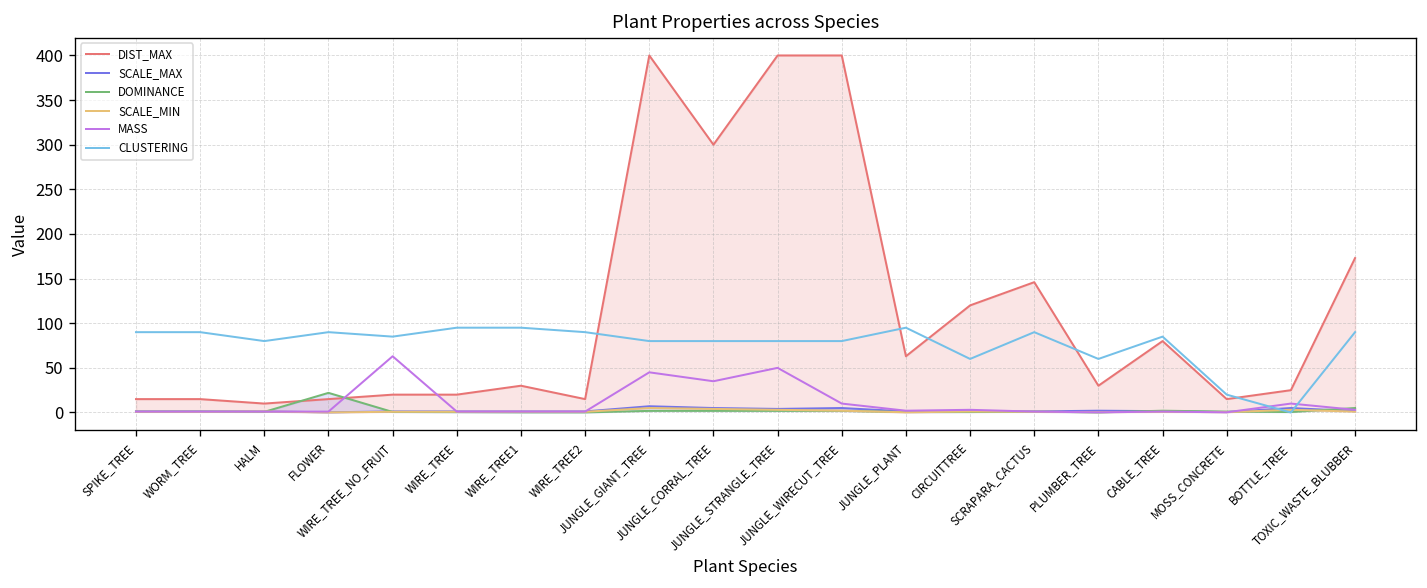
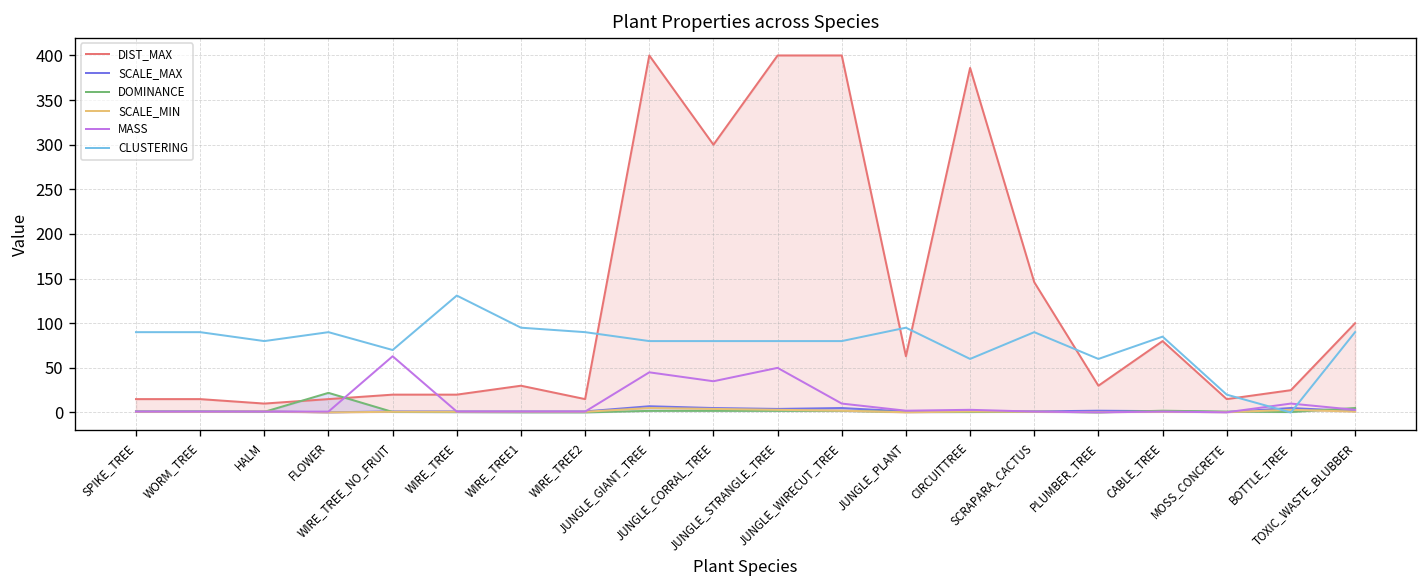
CLUSTERING, WIRE_TREE_NO_FRUIT: 90 -> 70
CLUSTERING, WIRE_TREE: 100 -> 130
DIST_MAX, CIRCUITTREE: 120 -> 390
DIST_MAX, TOXIC_WASTE_BLUBBER: 170 -> 100
